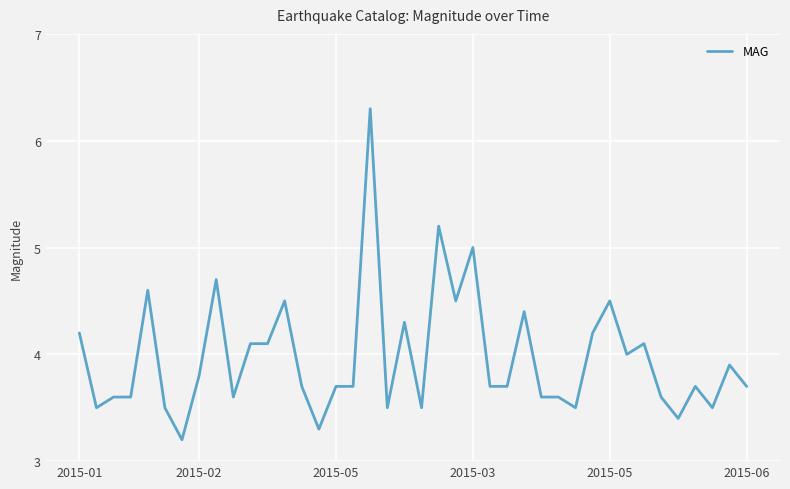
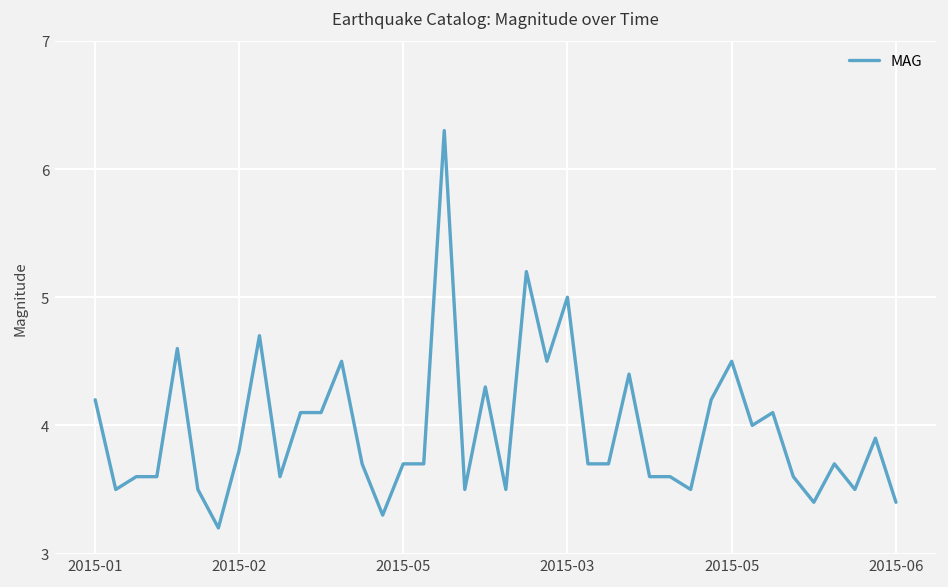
2015-06: 3.7 -> 3.4
